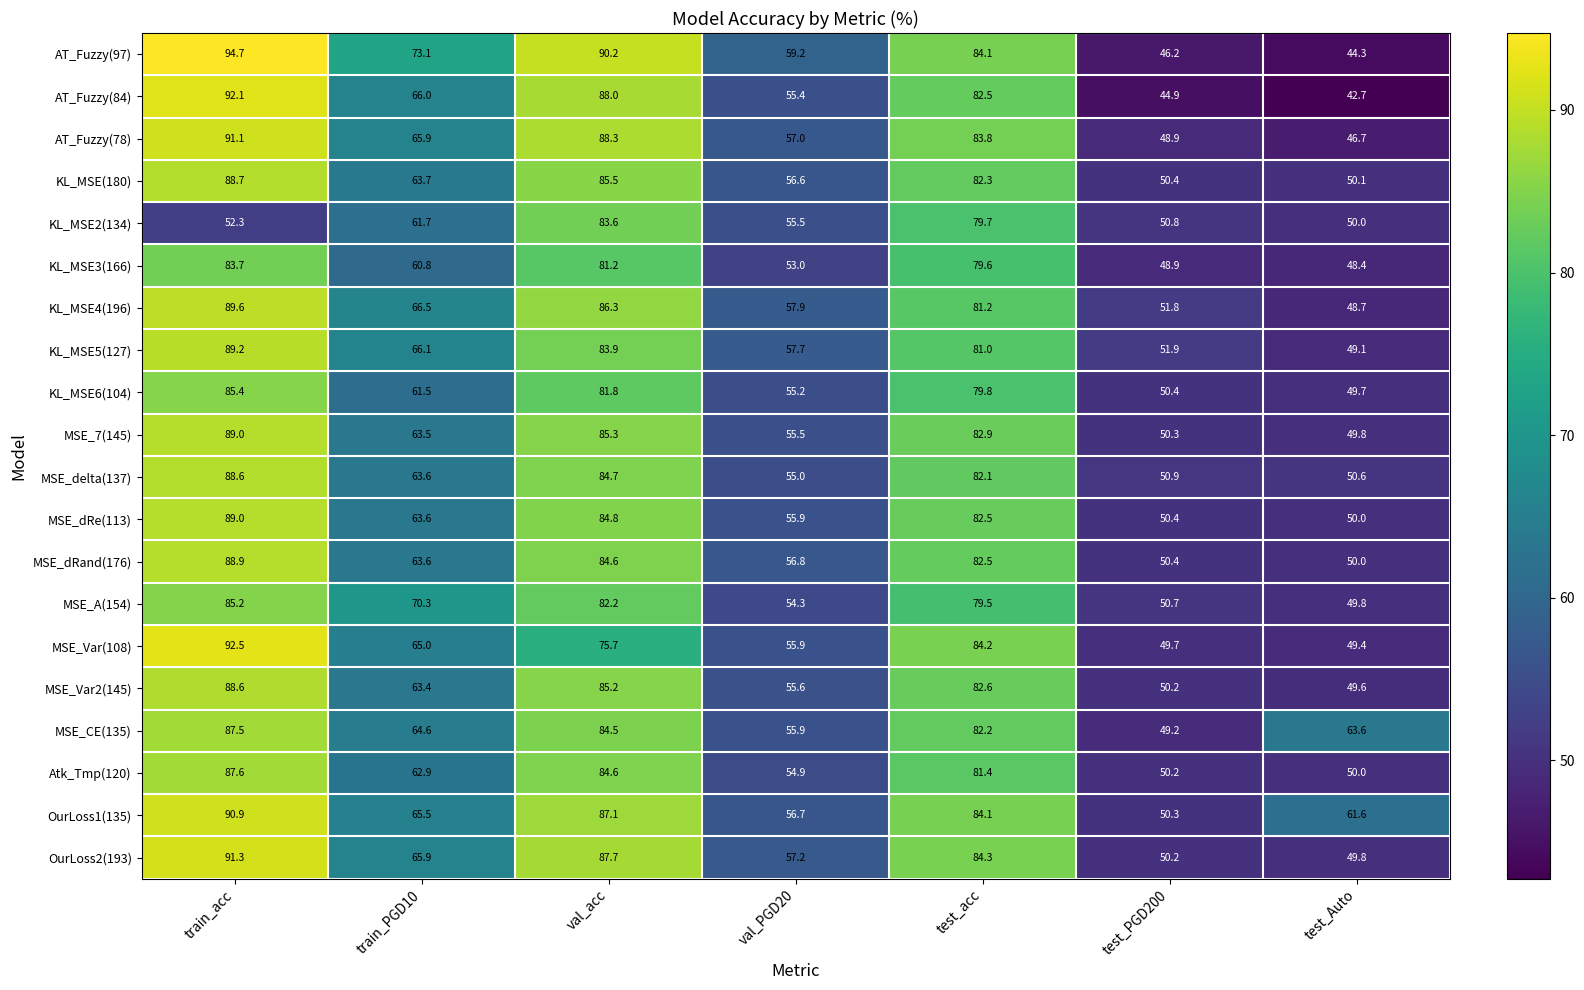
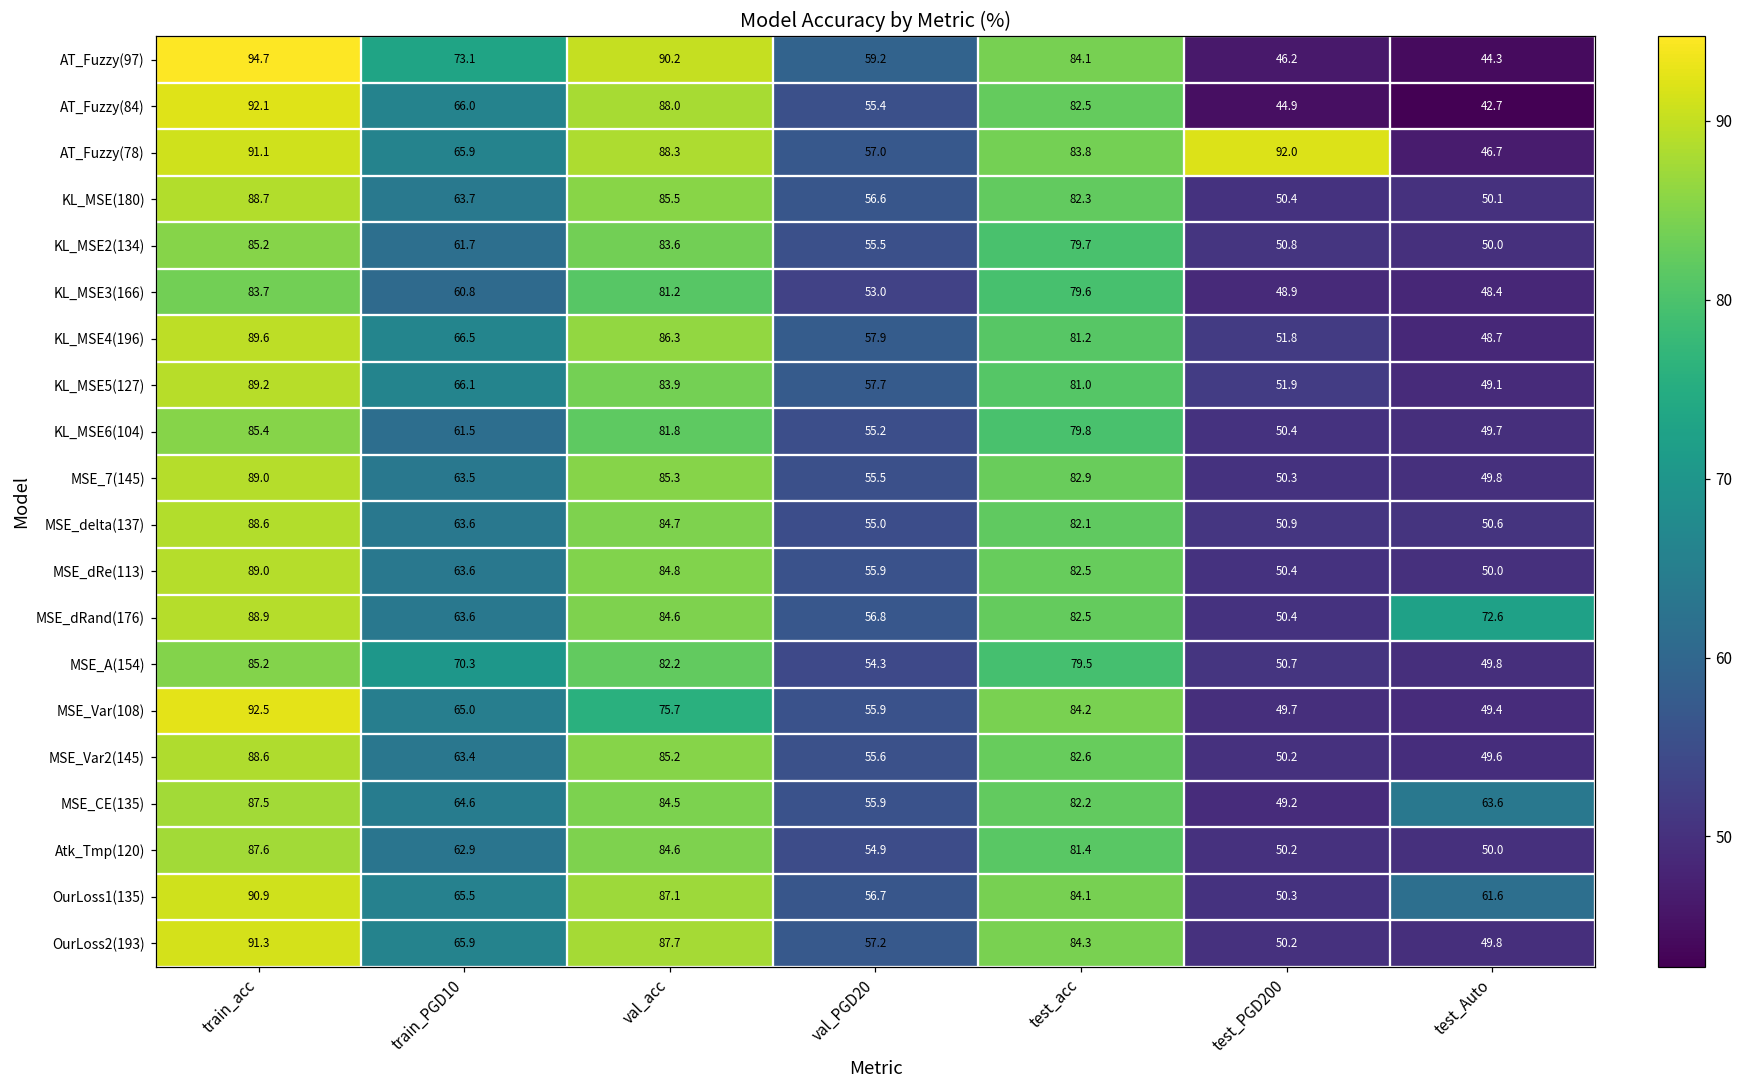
AT_Fuzzy(78), test_PGD200: 48.9 -> 92.0
KL_MSE2(134), train_acc: 52.3 -> 85.2
MSE_dRand(176), test_Auto: 50.0 -> 72.6
